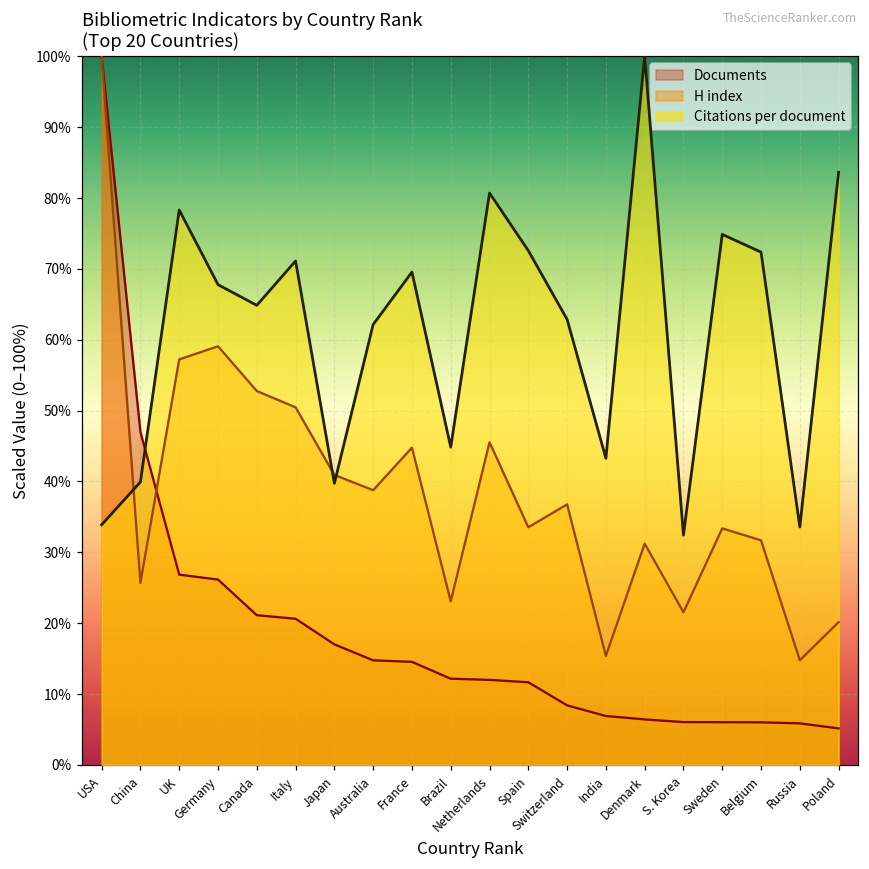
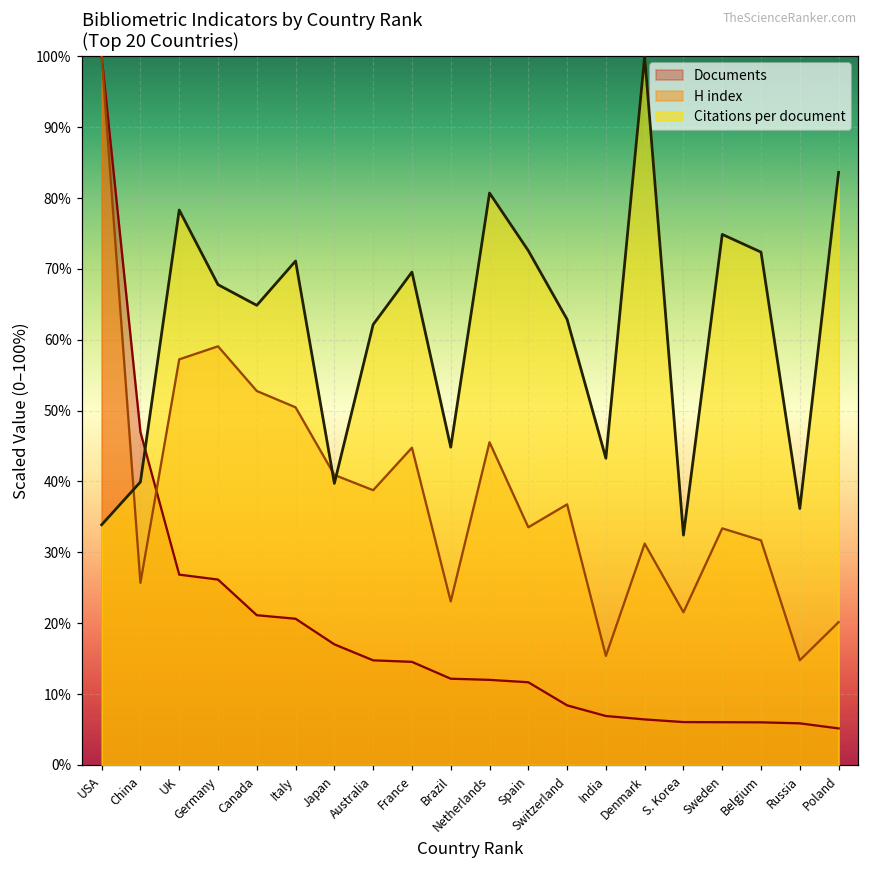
Citations per document, Russia: 34% -> 36%
